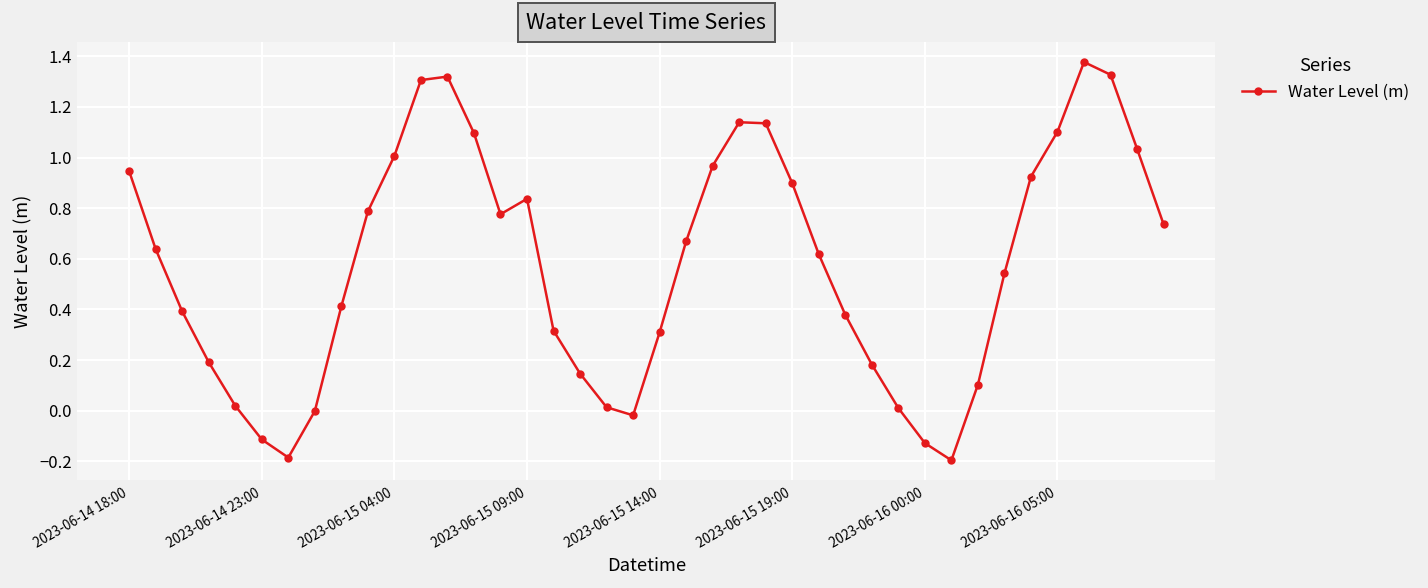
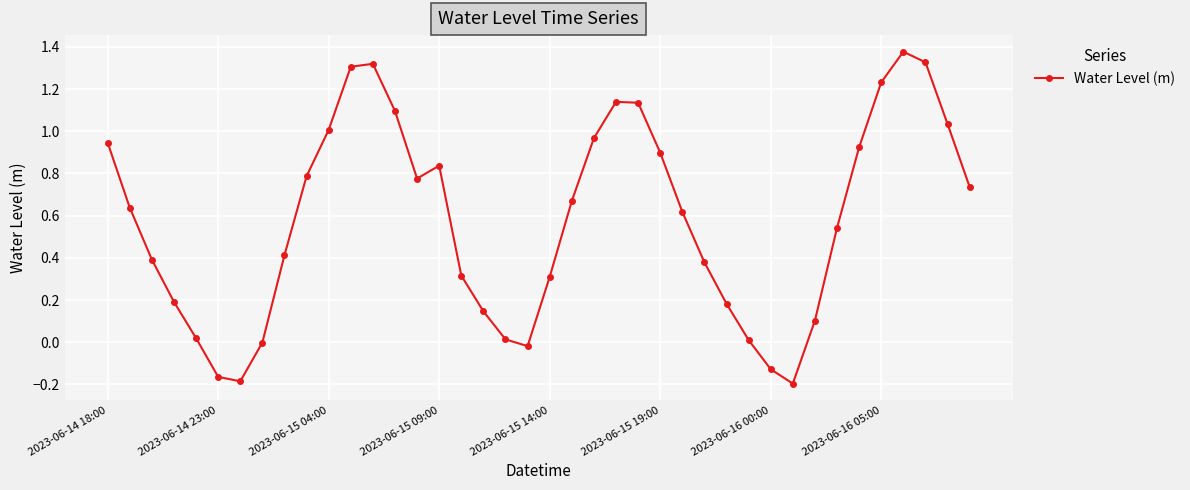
2023-06-14 23:00: -0.11 -> -0.16
2023-06-16 05:00: 1.10 -> 1.23
